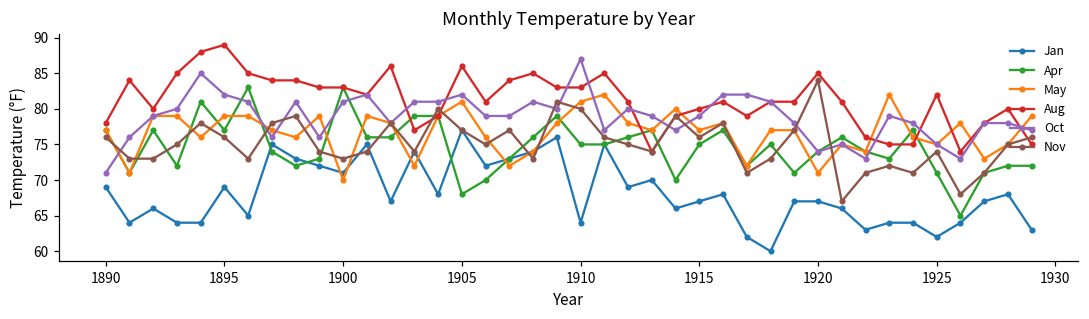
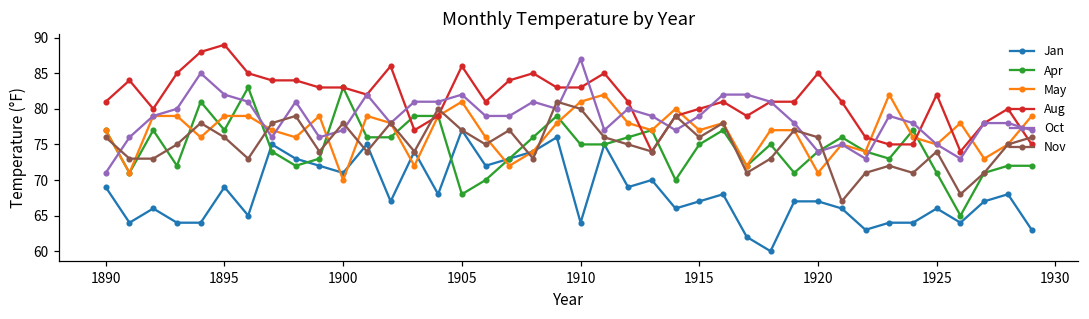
Aug, 1890: 78 -> 81
Oct, 1900: 81 -> 77
Nov, 1900: 73 -> 78
Nov, 1920: 84 -> 76
Jan, 1925: 62 -> 66
